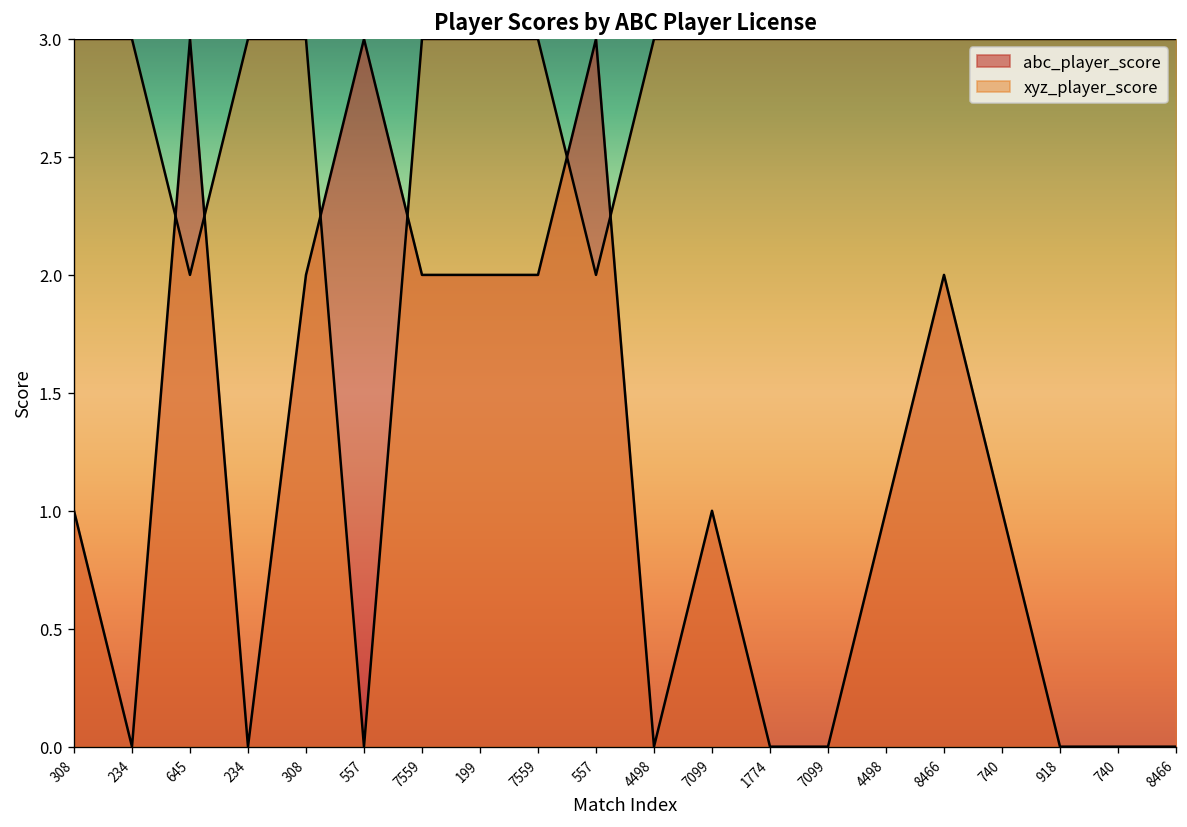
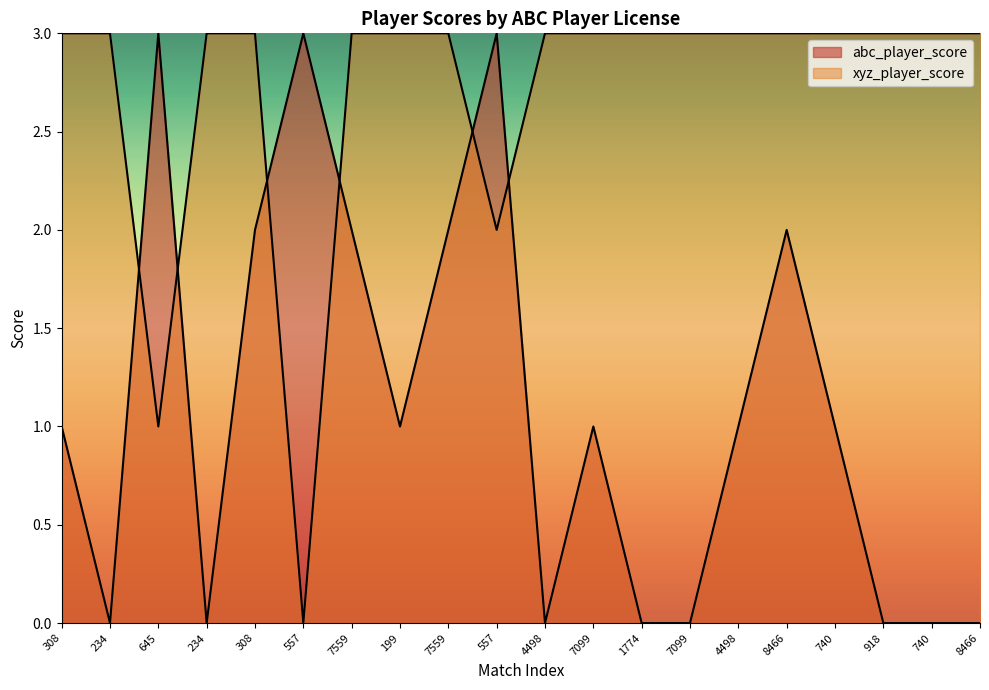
xyz_player_score, 645: 2 -> 1
abc_player_score, 199: 2 -> 1
